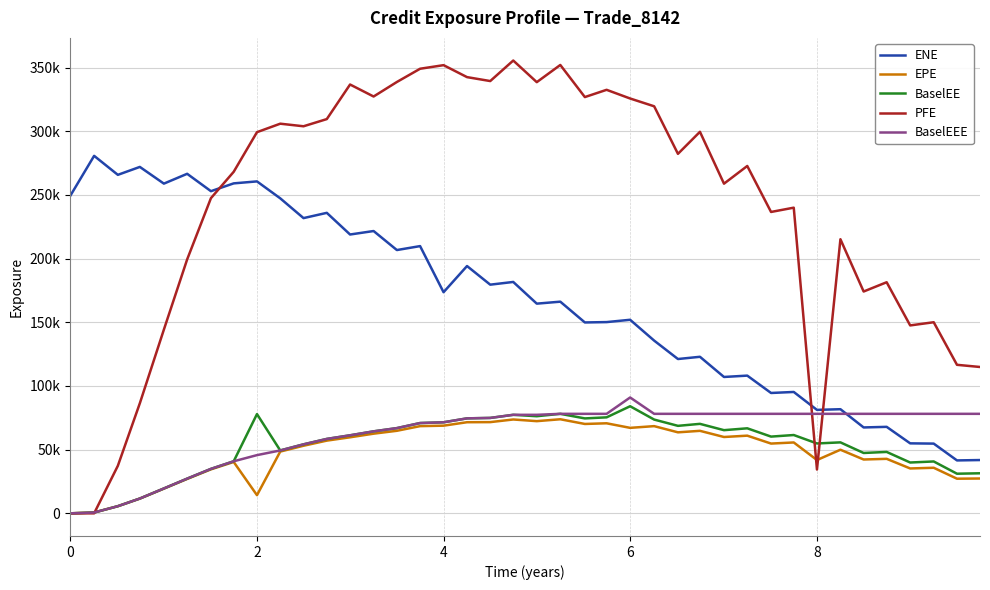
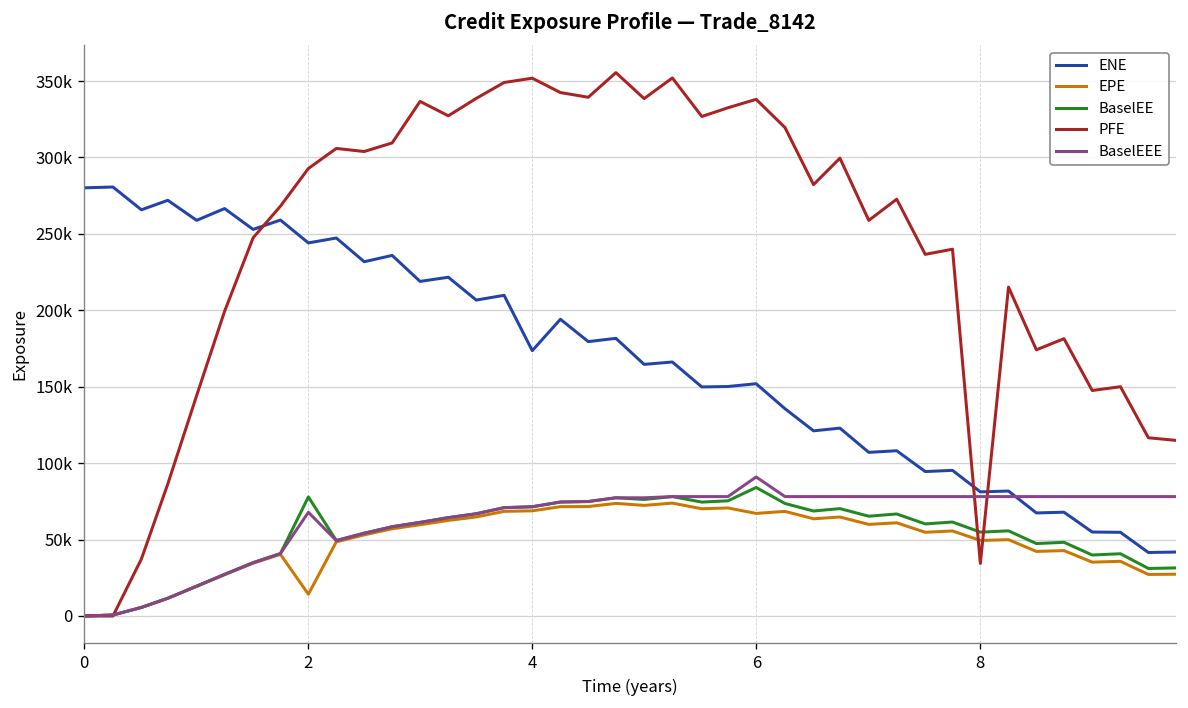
ENE, 0: 249000 -> 280000
ENE, 2: 261000 -> 244000
PFE, 2: 299000 -> 293000
BaselEEE, 2: 46000 -> 68000
PFE, 6: 326000 -> 338000
EPE, 8: 42000 -> 49000
